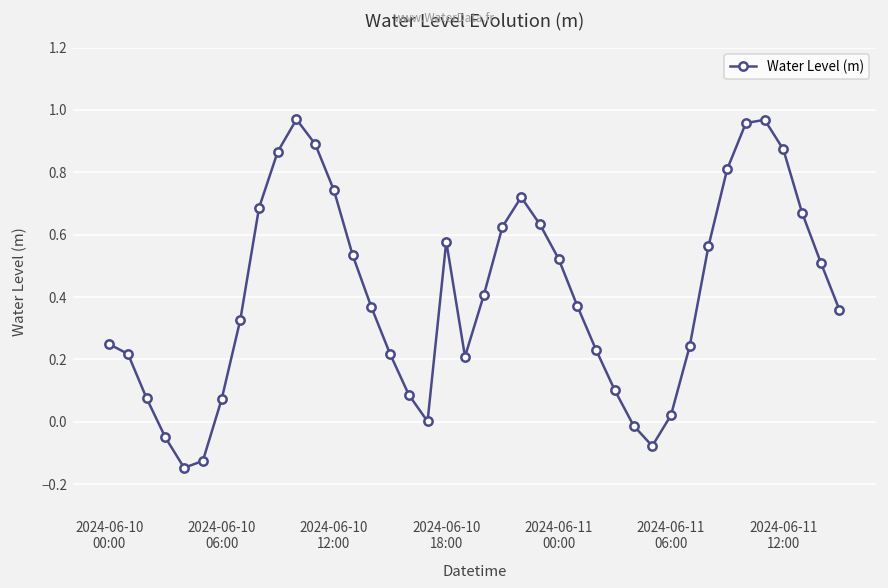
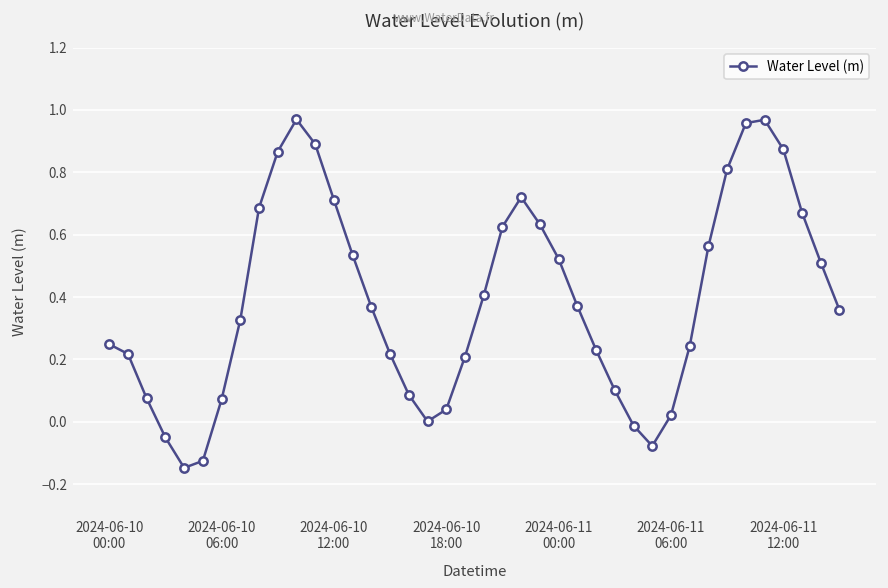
2024-06-10 12:00: 0.74 -> 0.71
2024-06-10 18:00: 0.58 -> 0.04
